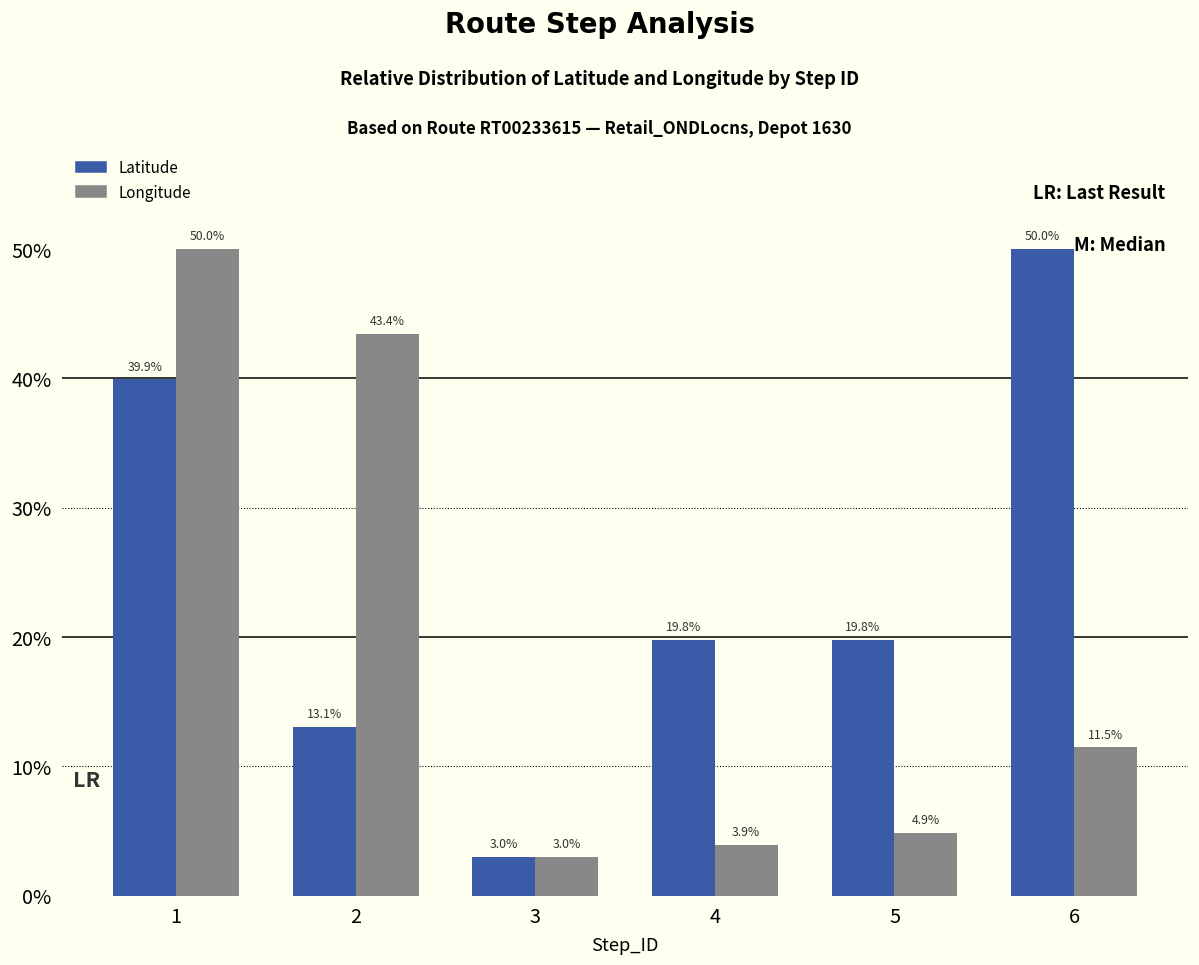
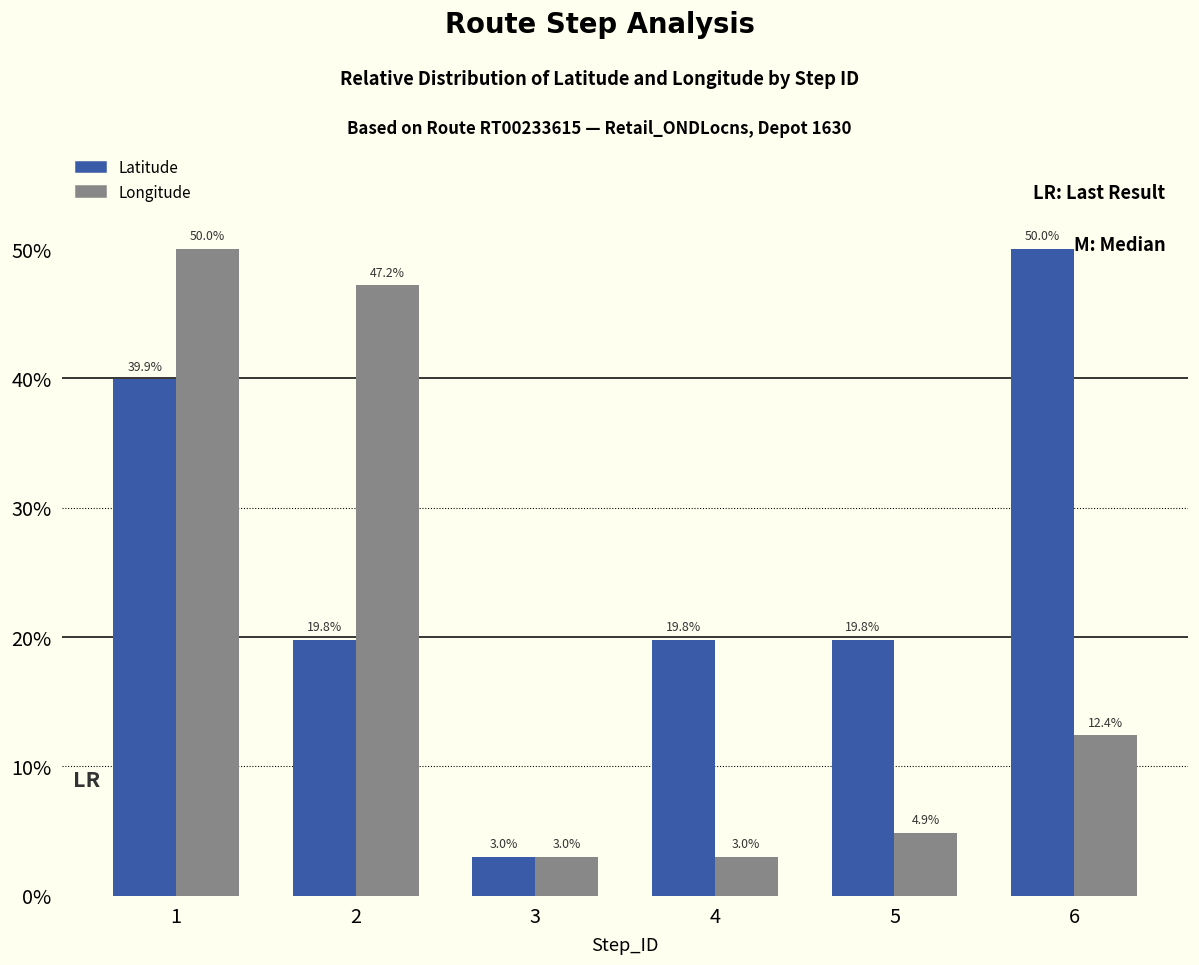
Latitude, 2: 13.1% -> 19.8%
Longitude, 2: 43.4% -> 47.2%
Longitude, 4: 3.9% -> 3.0%
Longitude, 6: 11.5% -> 12.4%
